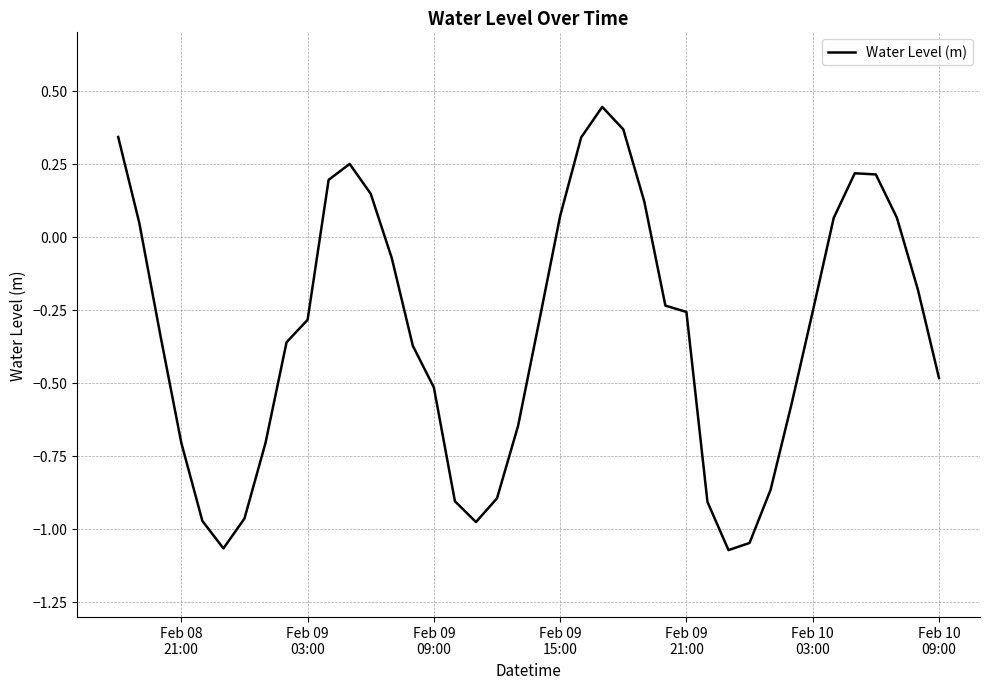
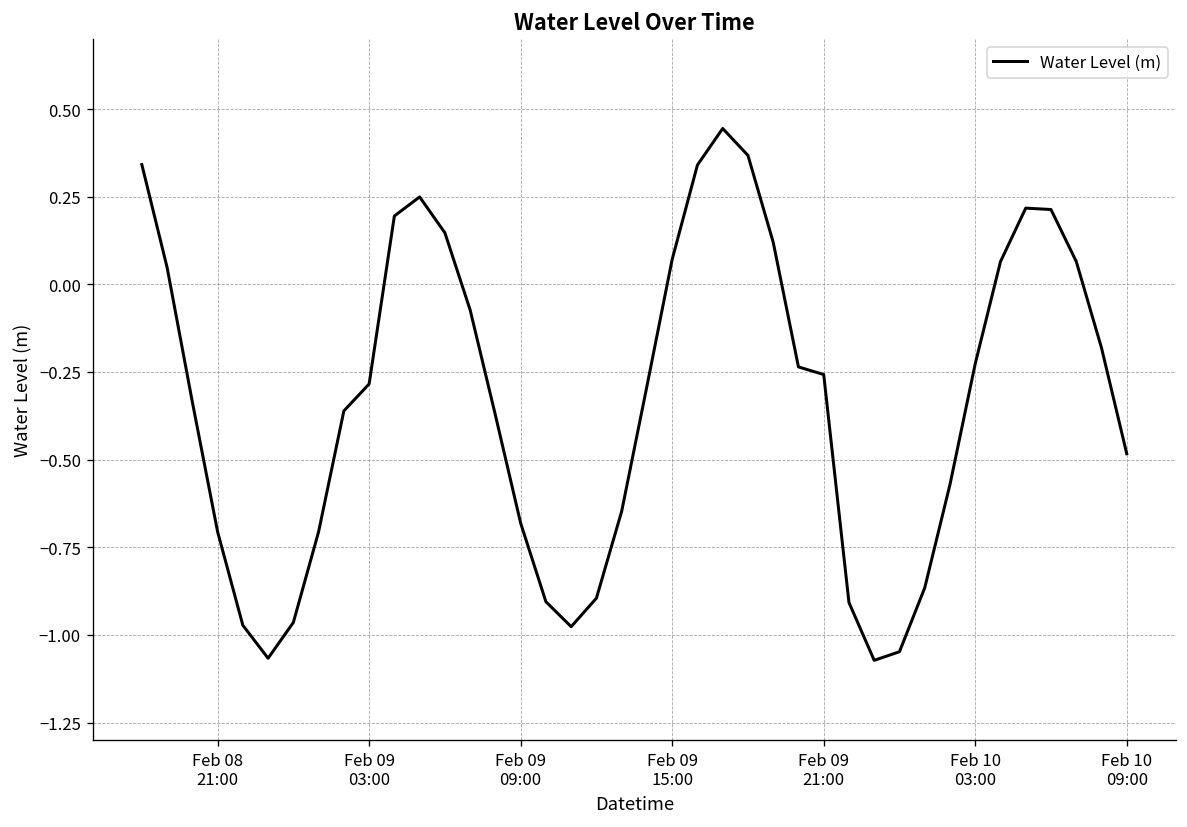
Feb 09 09:00: -0.52 -> -0.68
Feb 10 03:00: -0.26 -> -0.23
